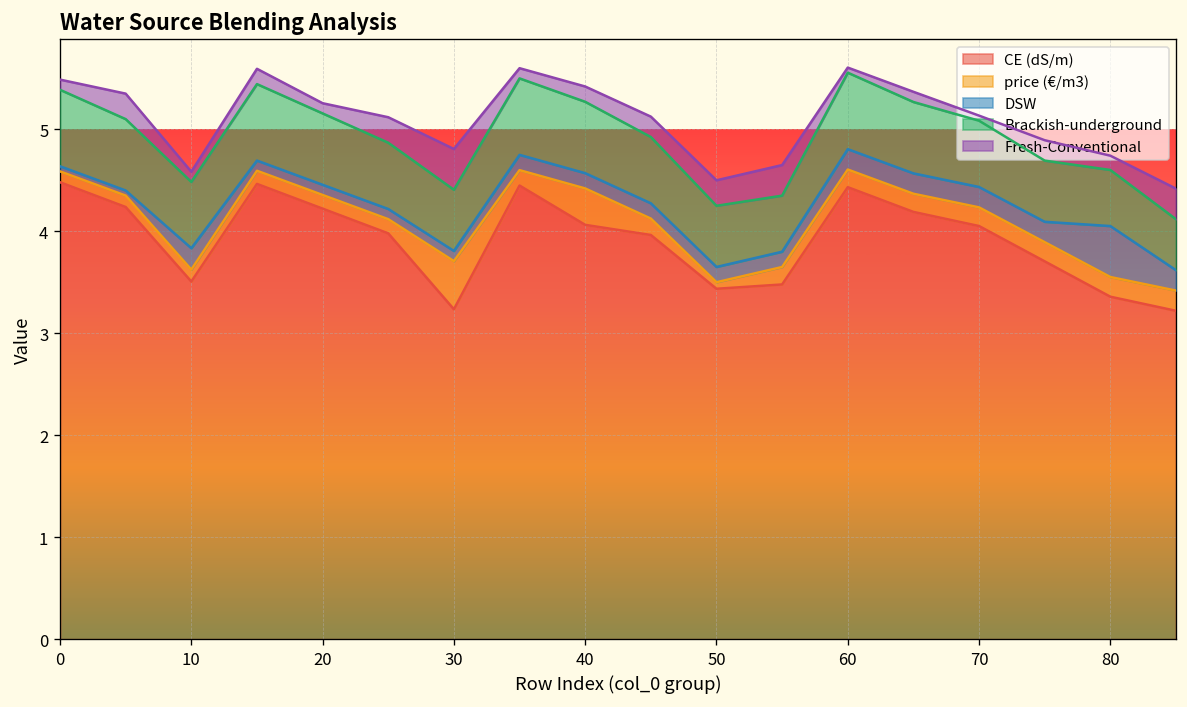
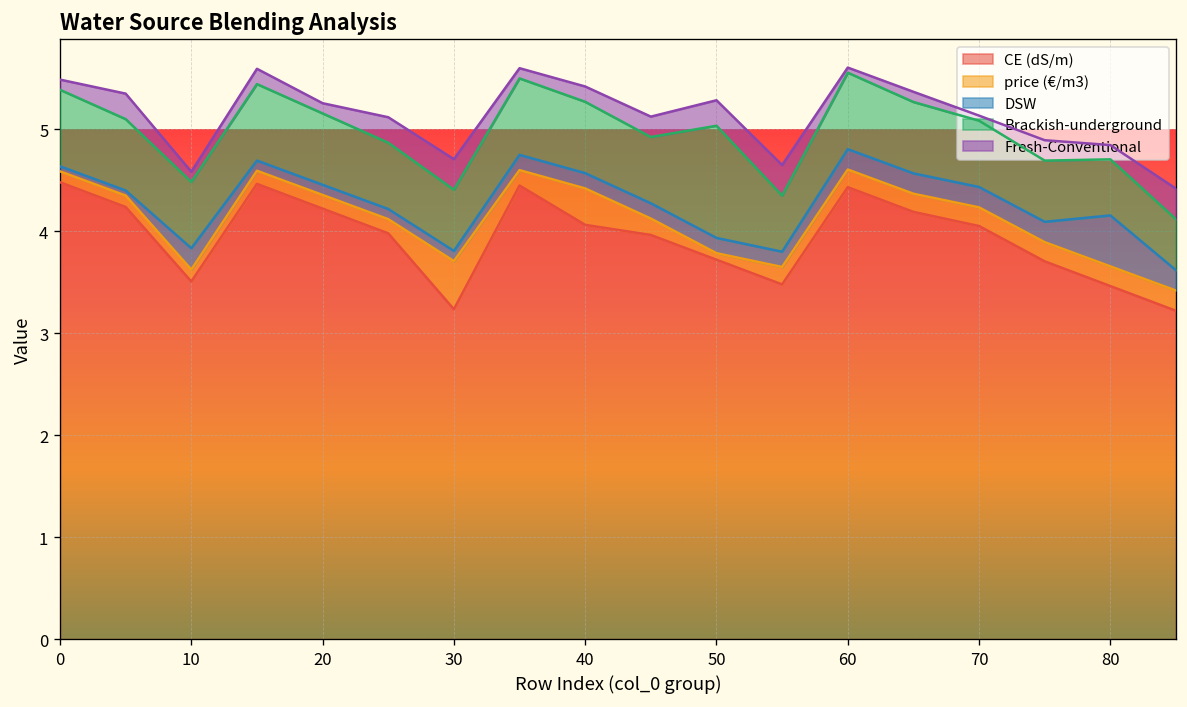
Fresh-Conventional, 30: 0.4 -> 0.3
CE (dS/m), 50: 3.4 -> 3.7
Brackish-underground, 50: 0.6 -> 1.1
CE (dS/m), 80: 3.4 -> 3.5
